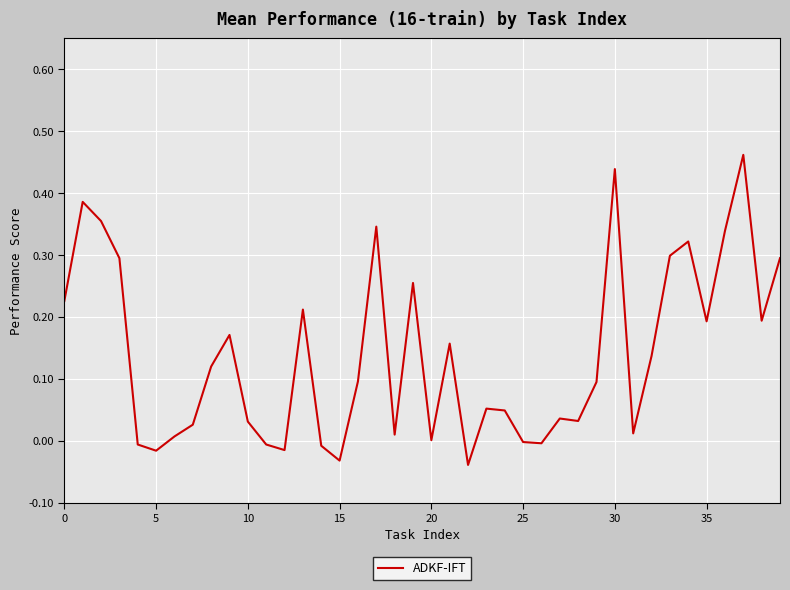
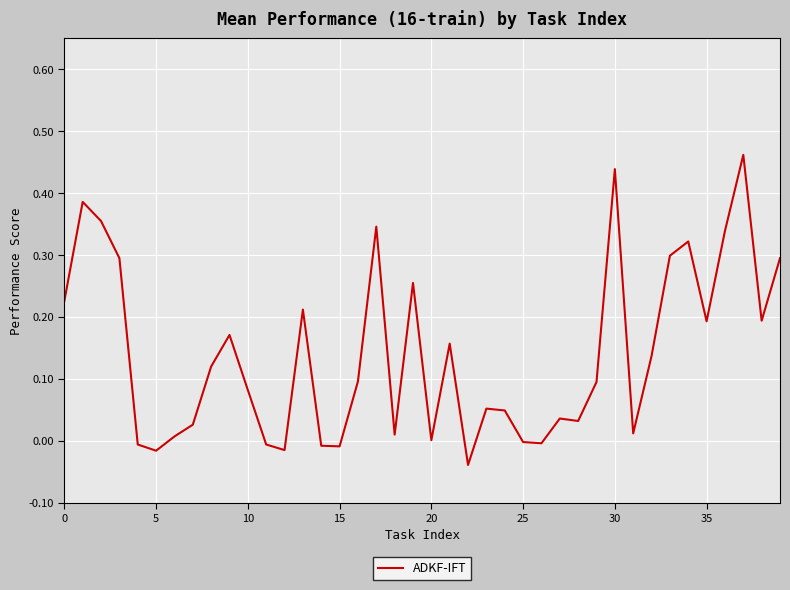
10: 0.03 -> 0.08
15: -0.03 -> -0.01
